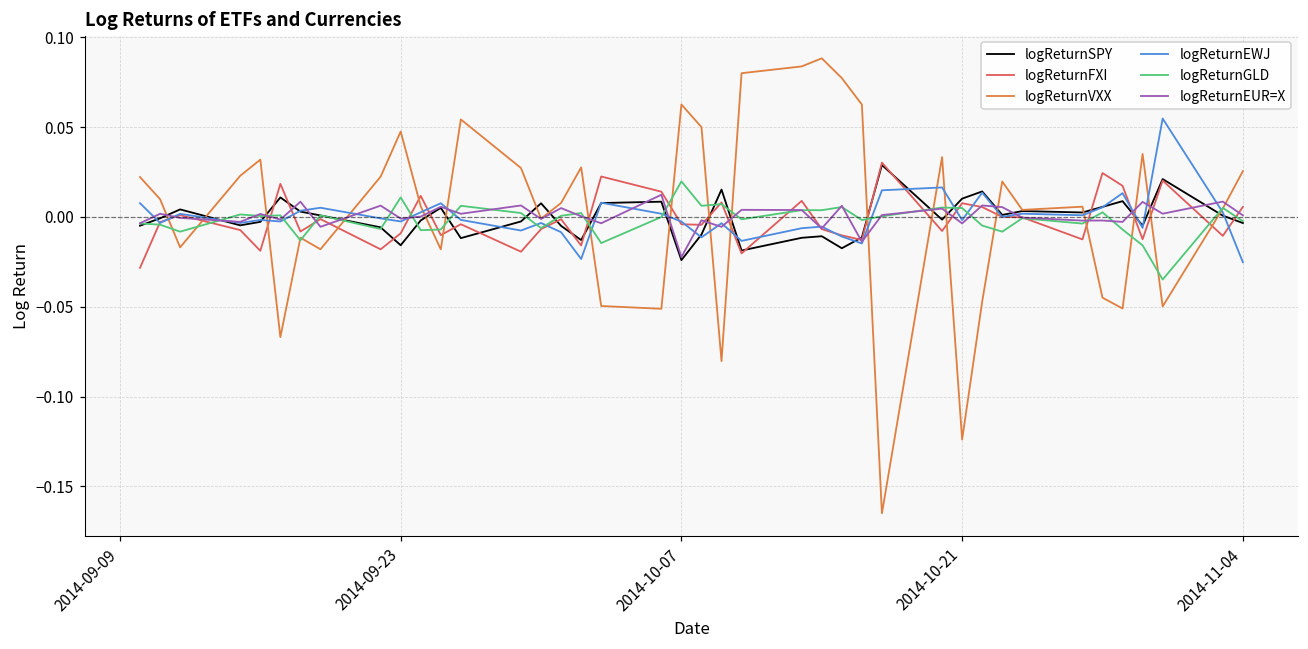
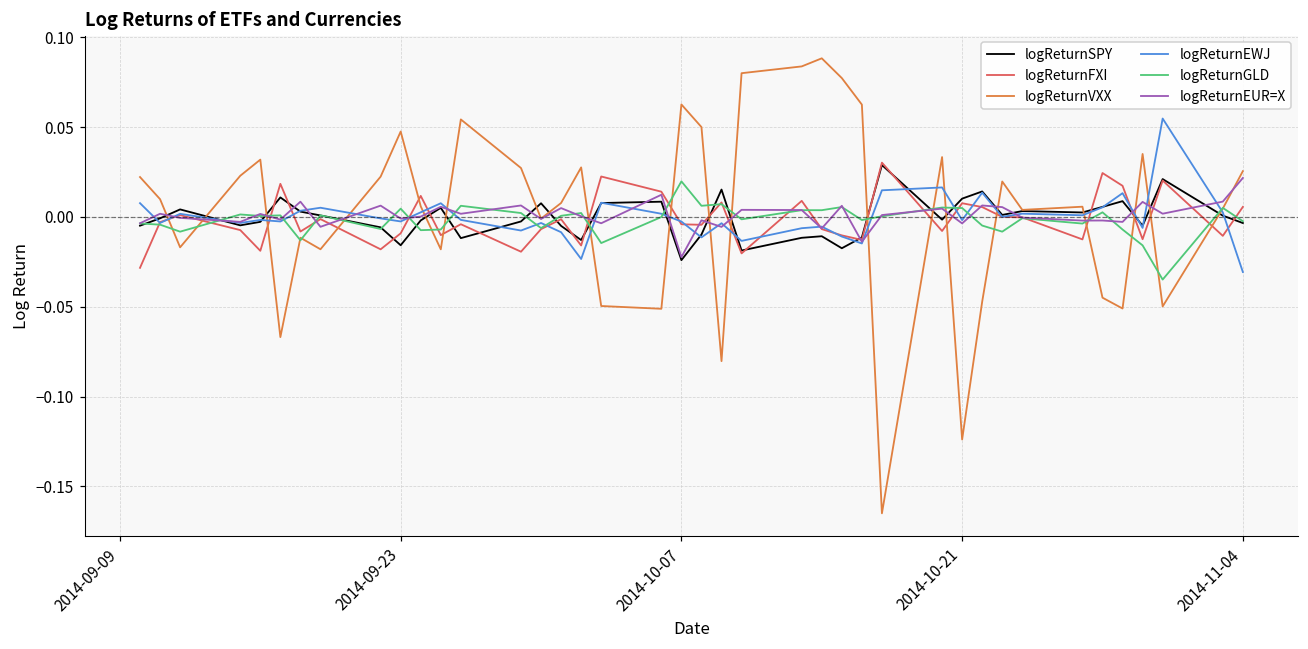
logReturnGLD, 2014-09-23: 0.011 -> 0.005
logReturnEWJ, 2014-11-04: -0.025 -> -0.031
logReturnEUR=X, 2014-11-04: 0.001 -> 0.022
